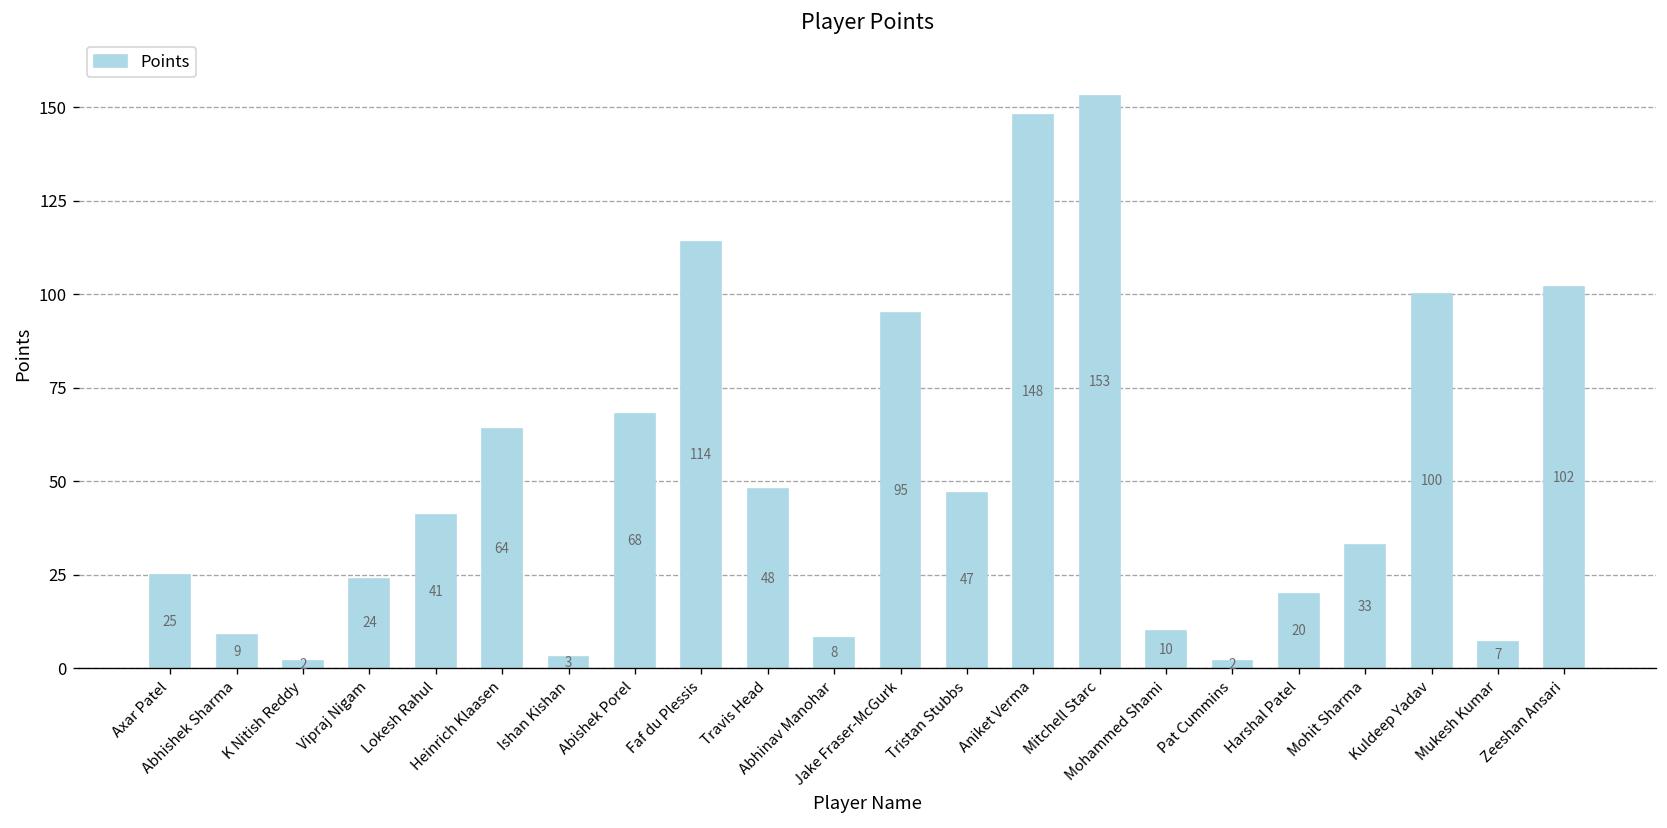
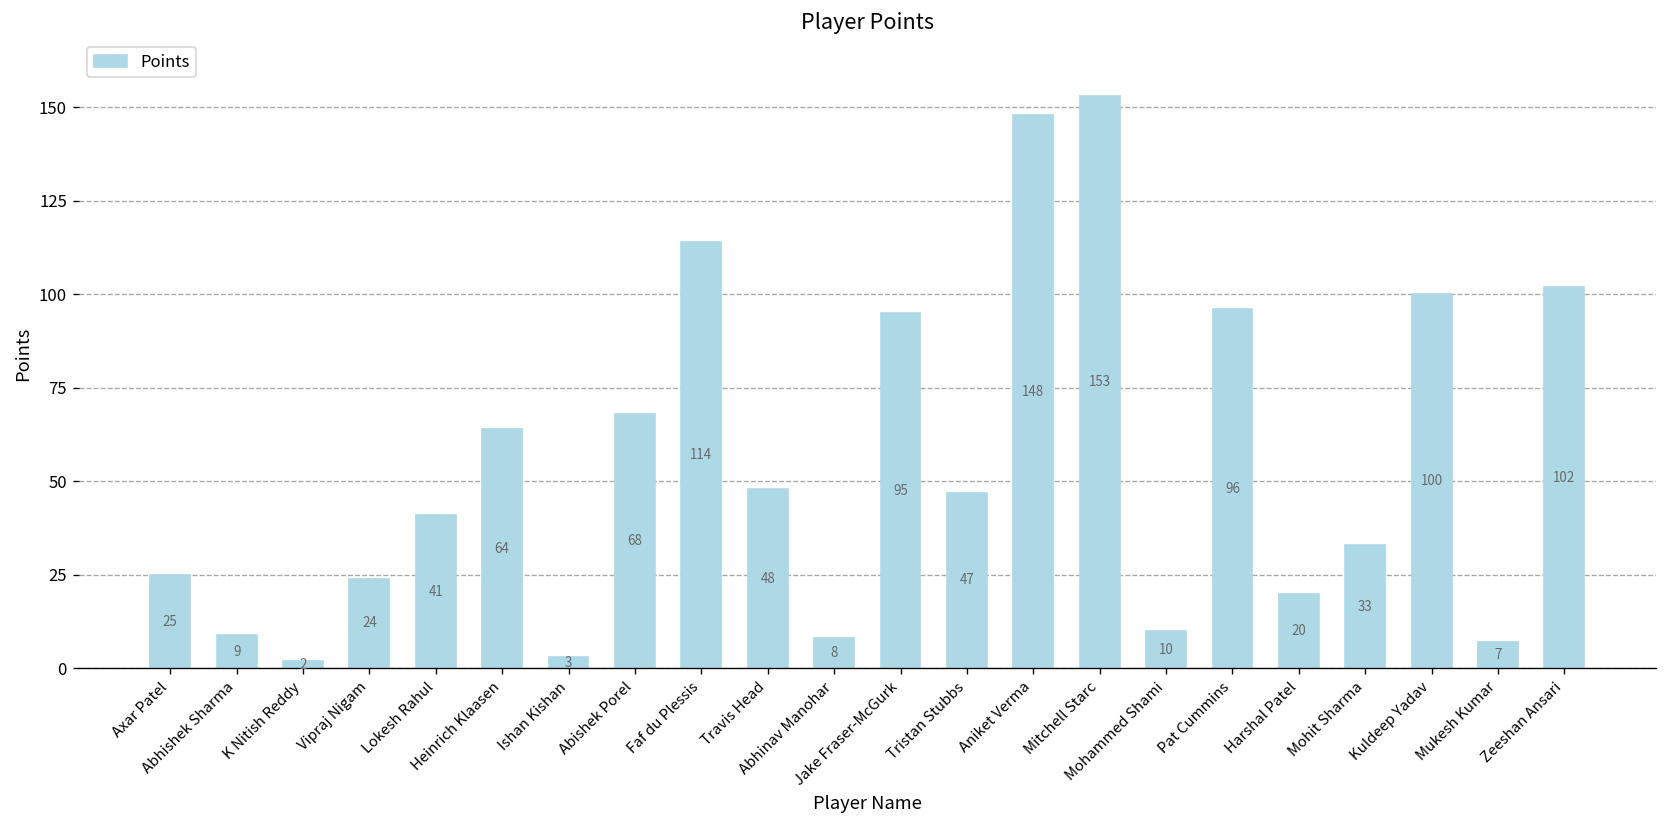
Pat Cummins: 2 -> 96
